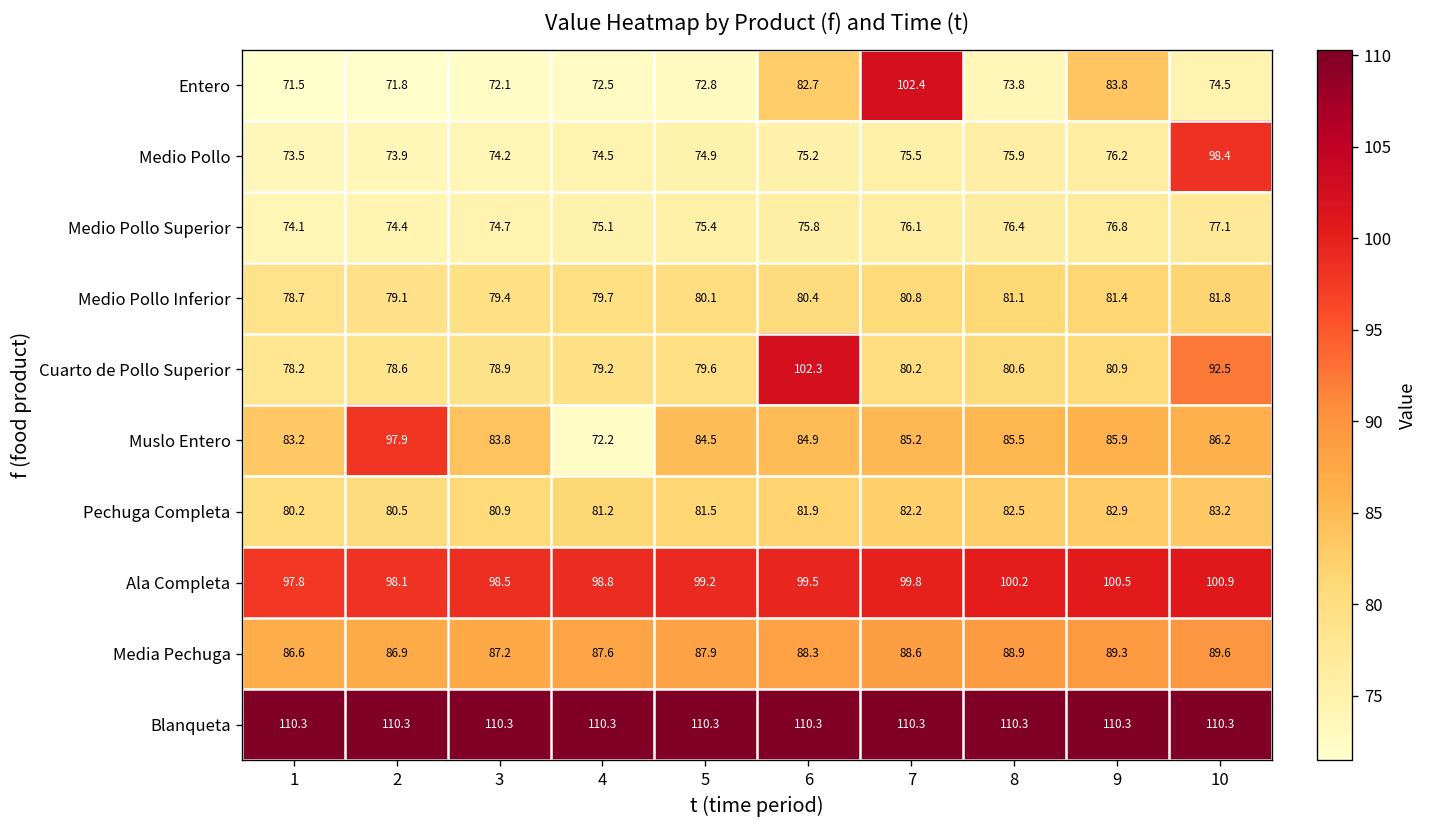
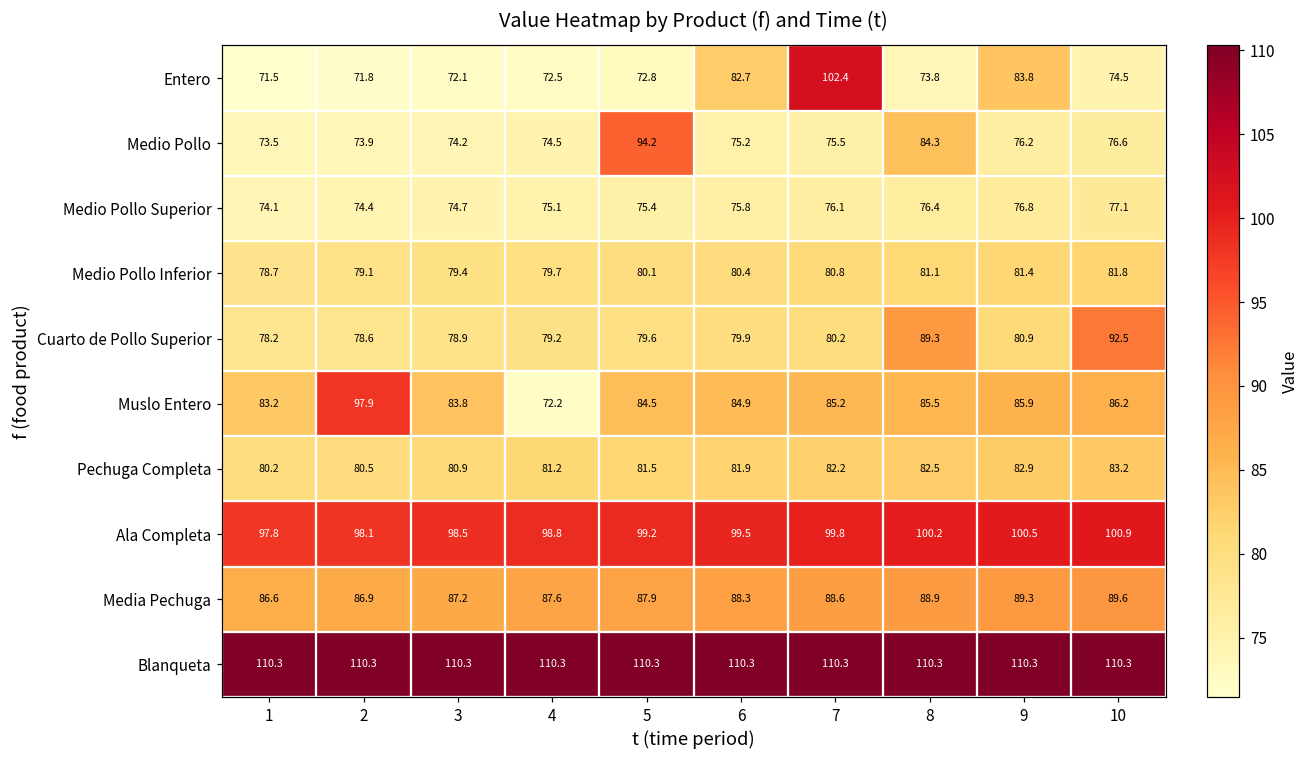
Medio Pollo, 5: 74.9 -> 94.2
Medio Pollo, 8: 75.9 -> 84.3
Medio Pollo, 10: 98.4 -> 76.6
Cuarto de Pollo Superior, 6: 102.3 -> 79.9
Cuarto de Pollo Superior, 8: 80.6 -> 89.3
